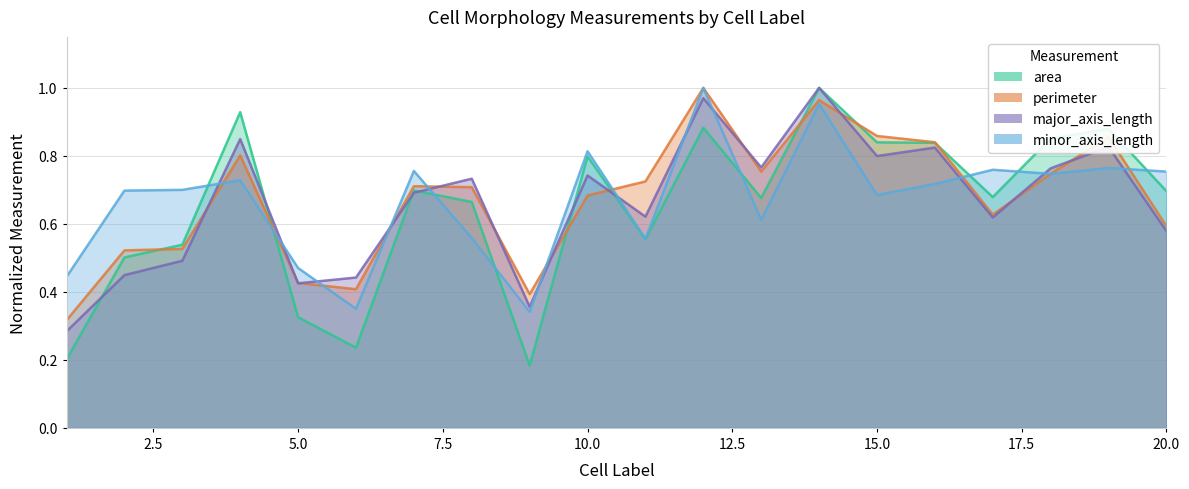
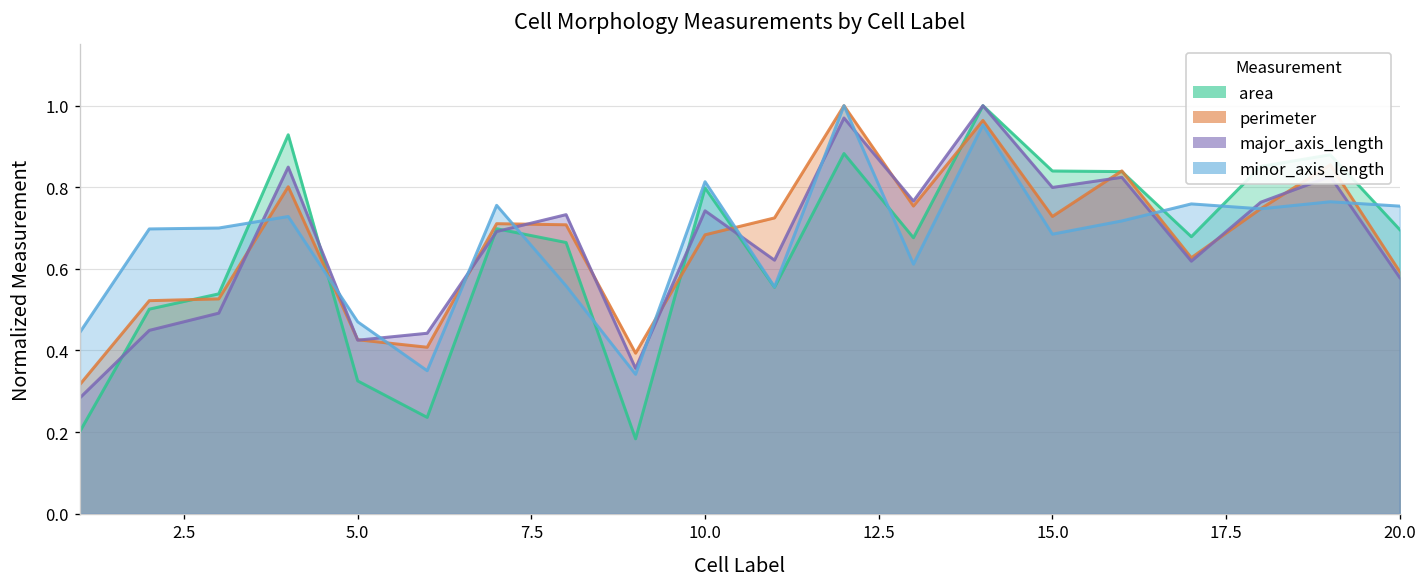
perimeter, 15.0: 0.86 -> 0.73
